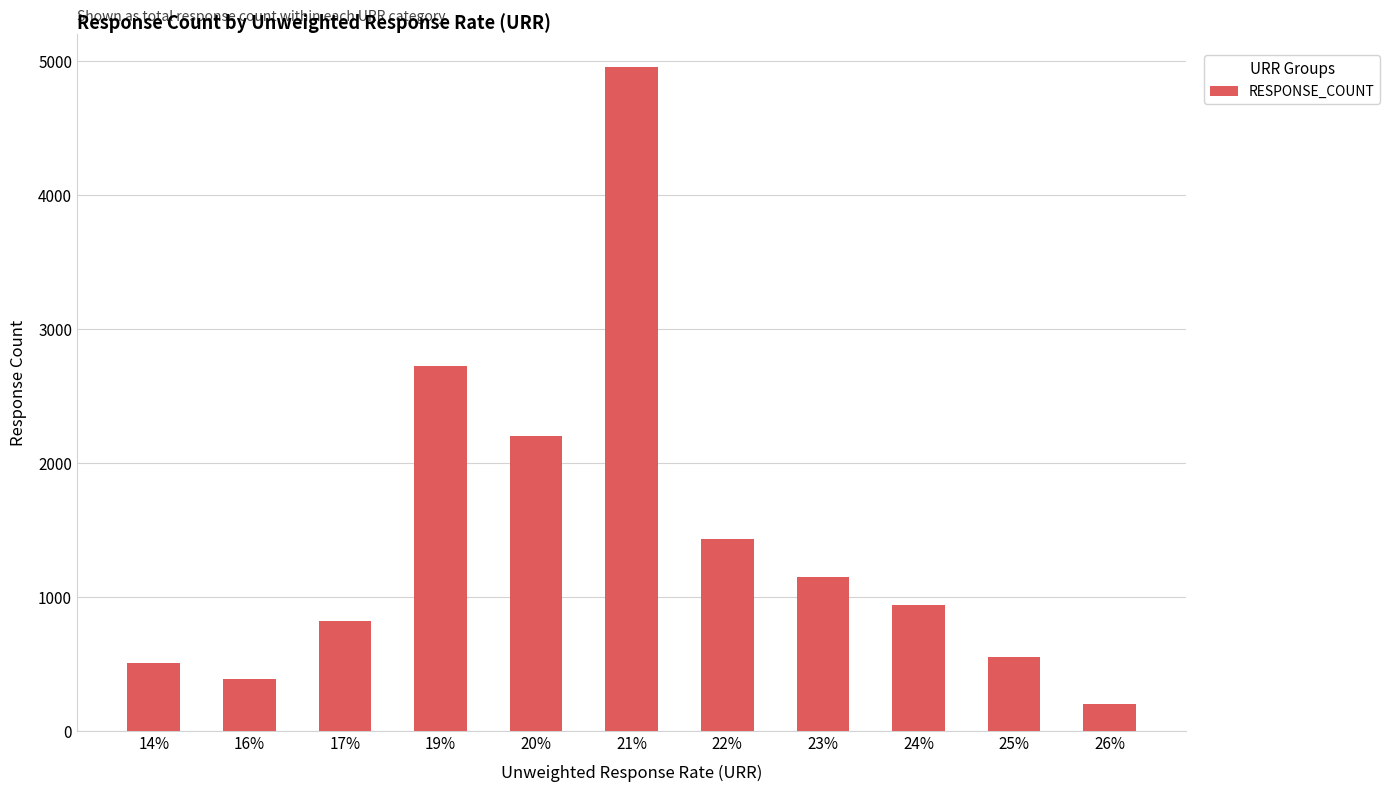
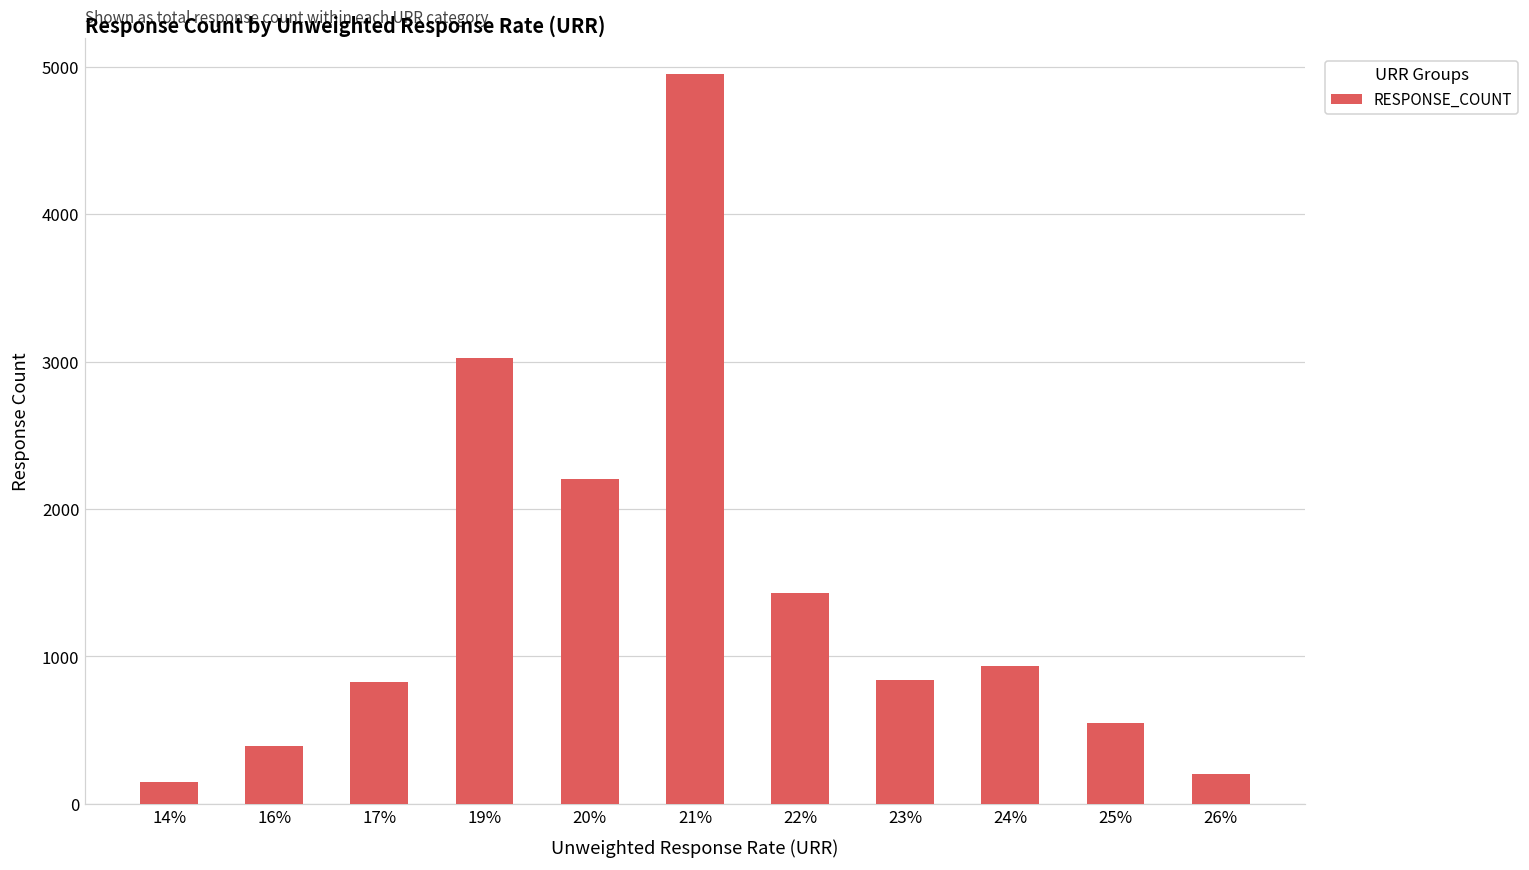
14%: 510 -> 150
19%: 2720 -> 3030
23%: 1150 -> 840
